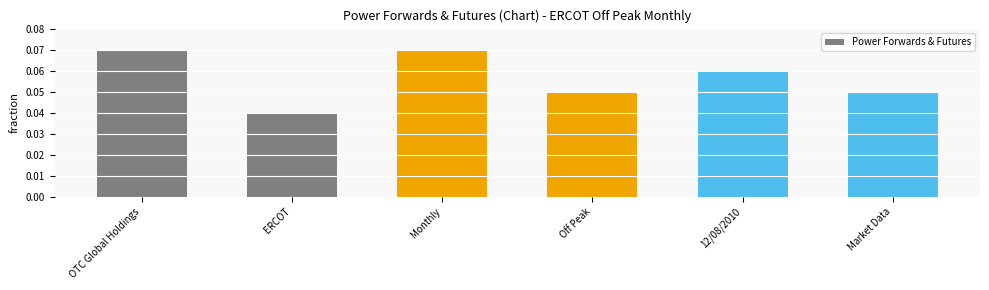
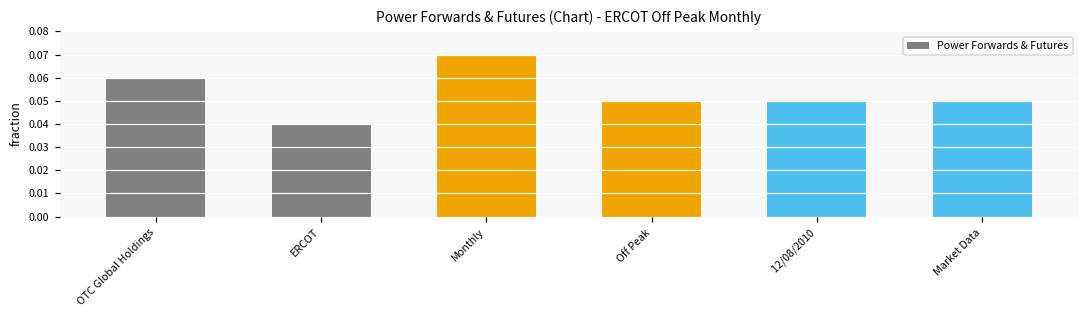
OTC Global Holdings: 0.07 -> 0.06
12/08/2010: 0.06 -> 0.05
